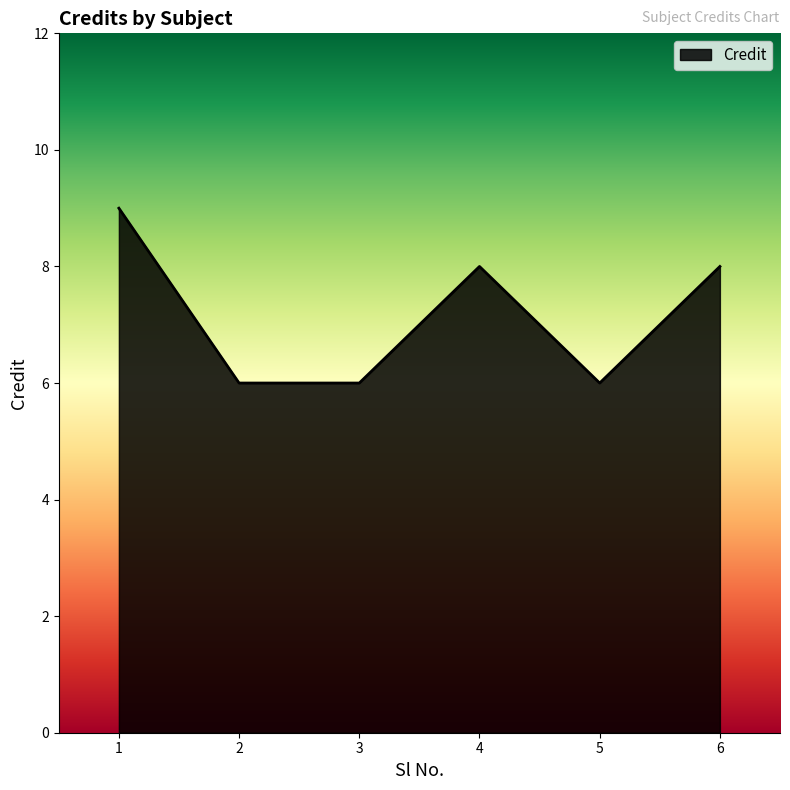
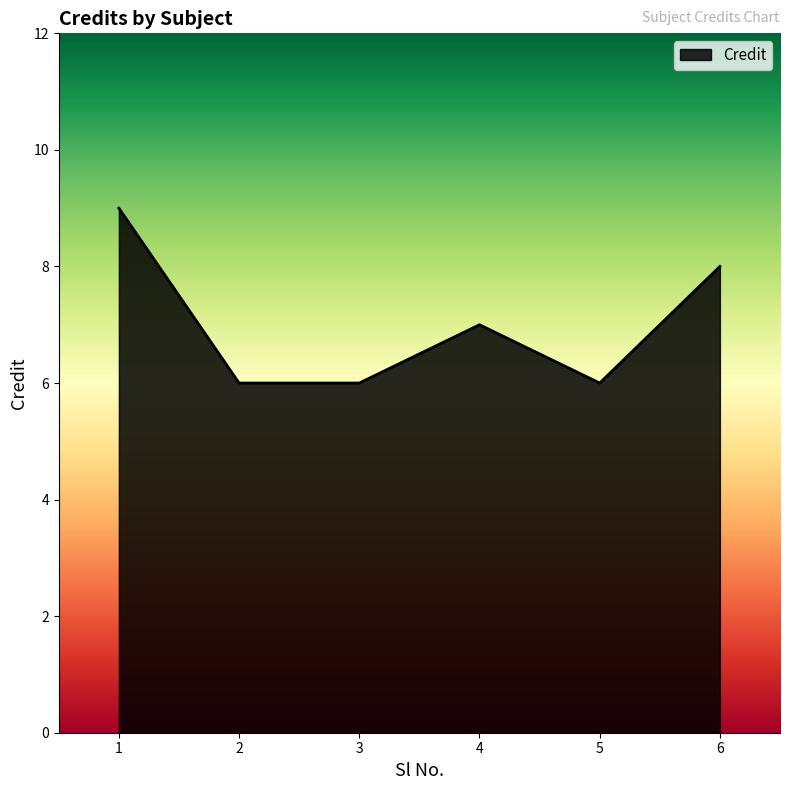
4: 8 -> 7
